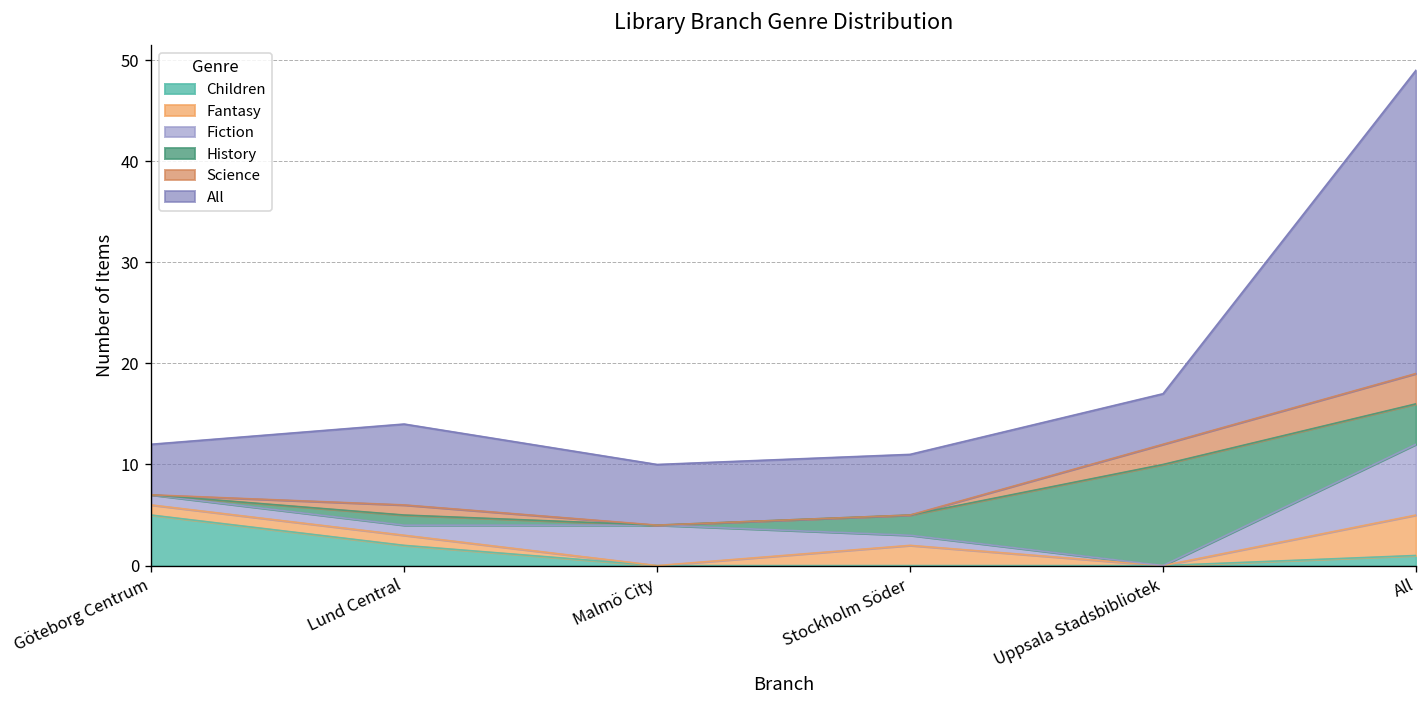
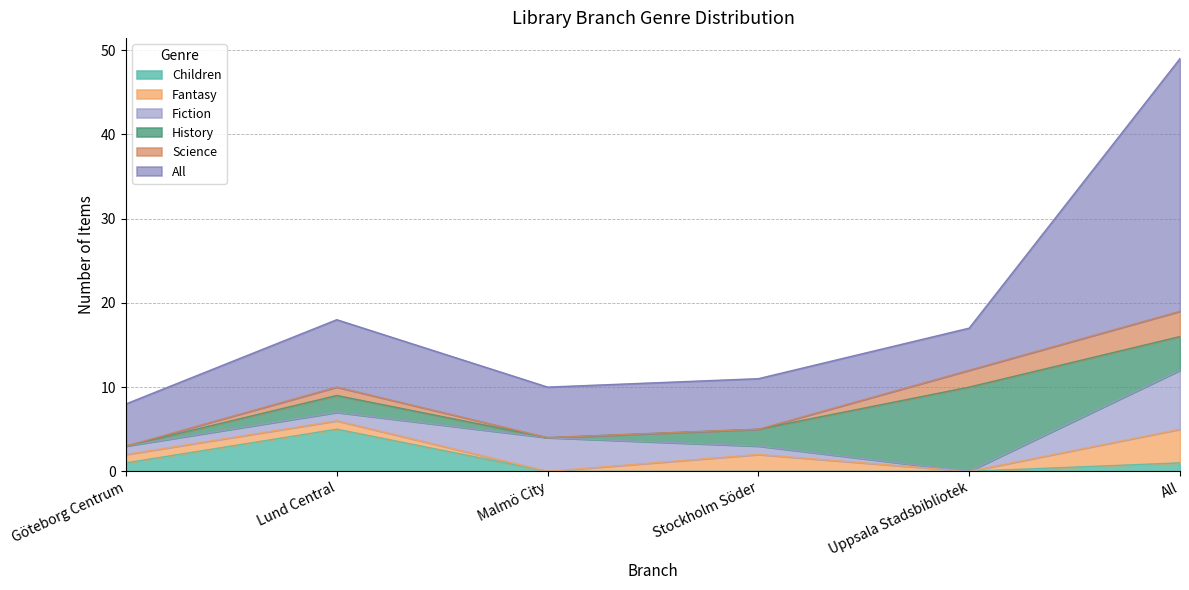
Children, Göteborg Centrum: 5 -> 1
Children, Lund Central: 2 -> 5
History, Lund Central: 1 -> 2
